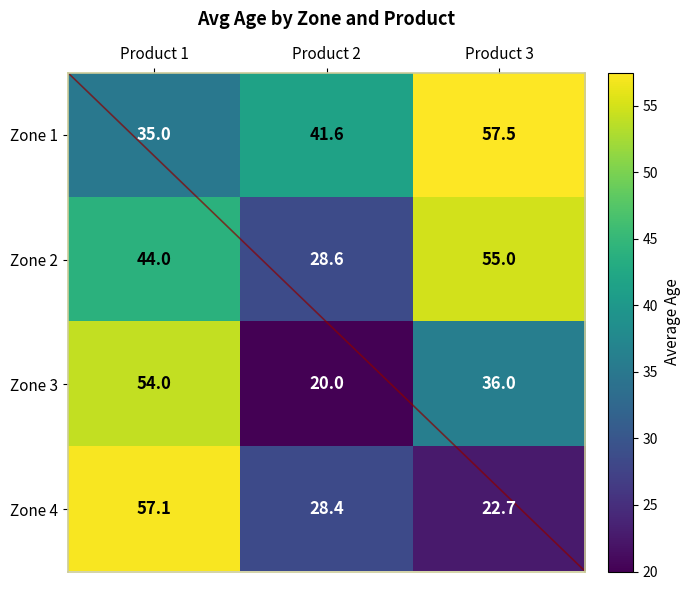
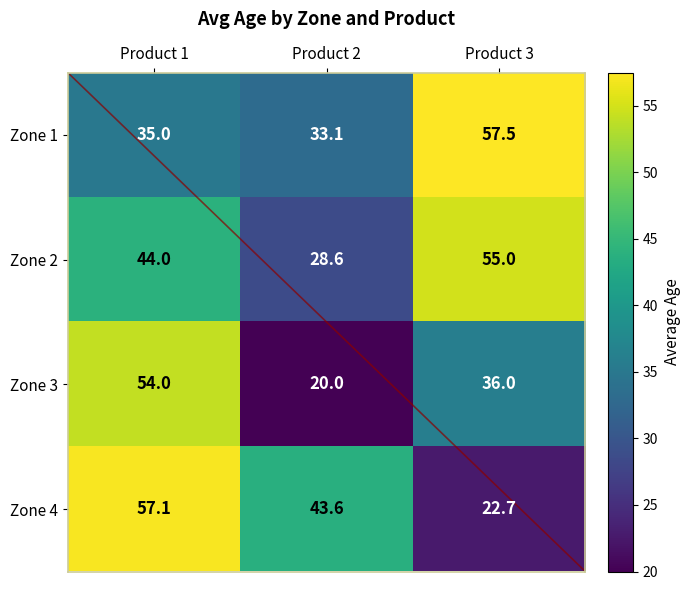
Zone 1, Product 2: 41.6 -> 33.1
Zone 4, Product 2: 28.4 -> 43.6
